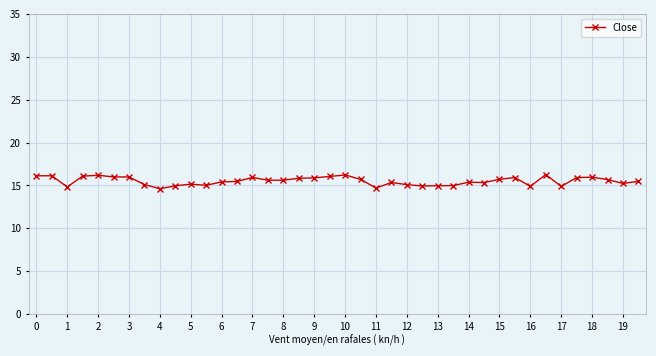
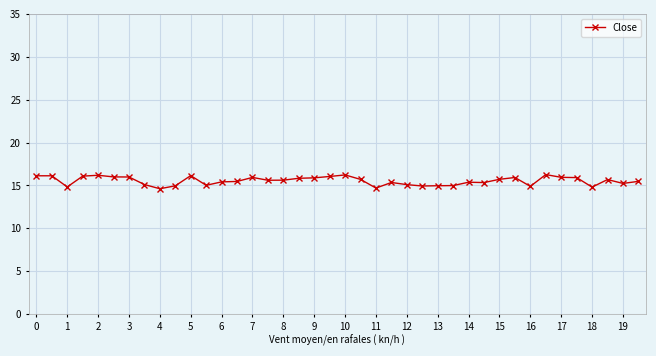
5: 15 -> 16
17: 15 -> 16
18: 16 -> 15
